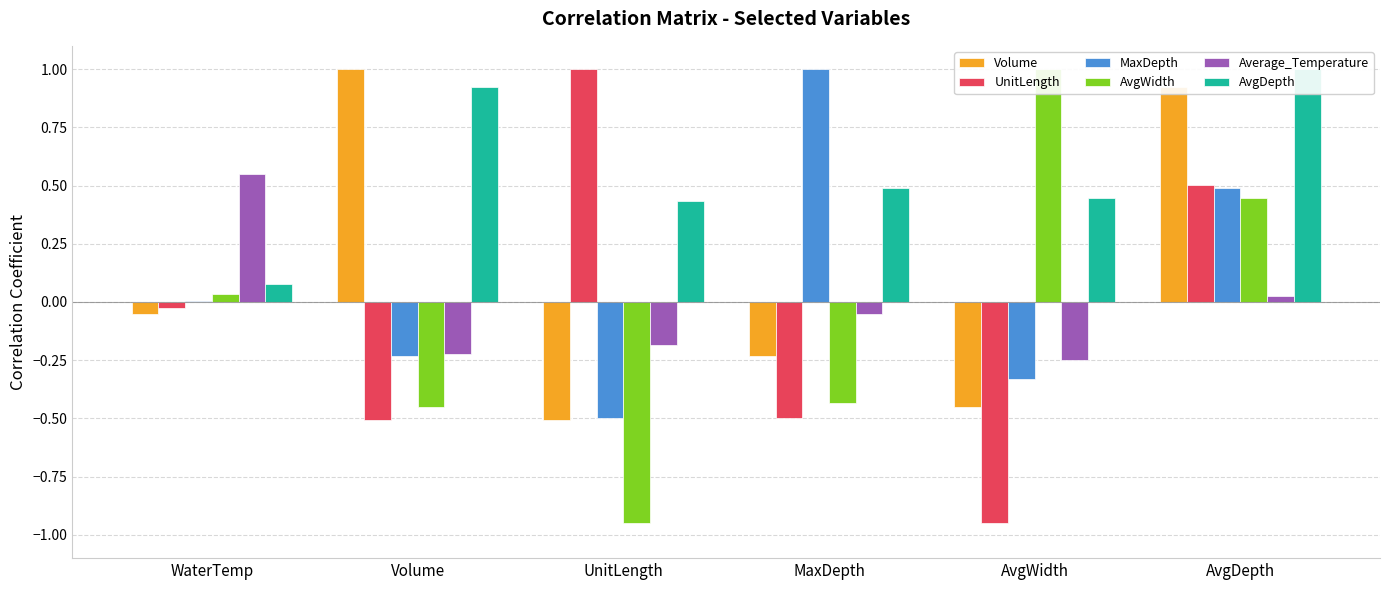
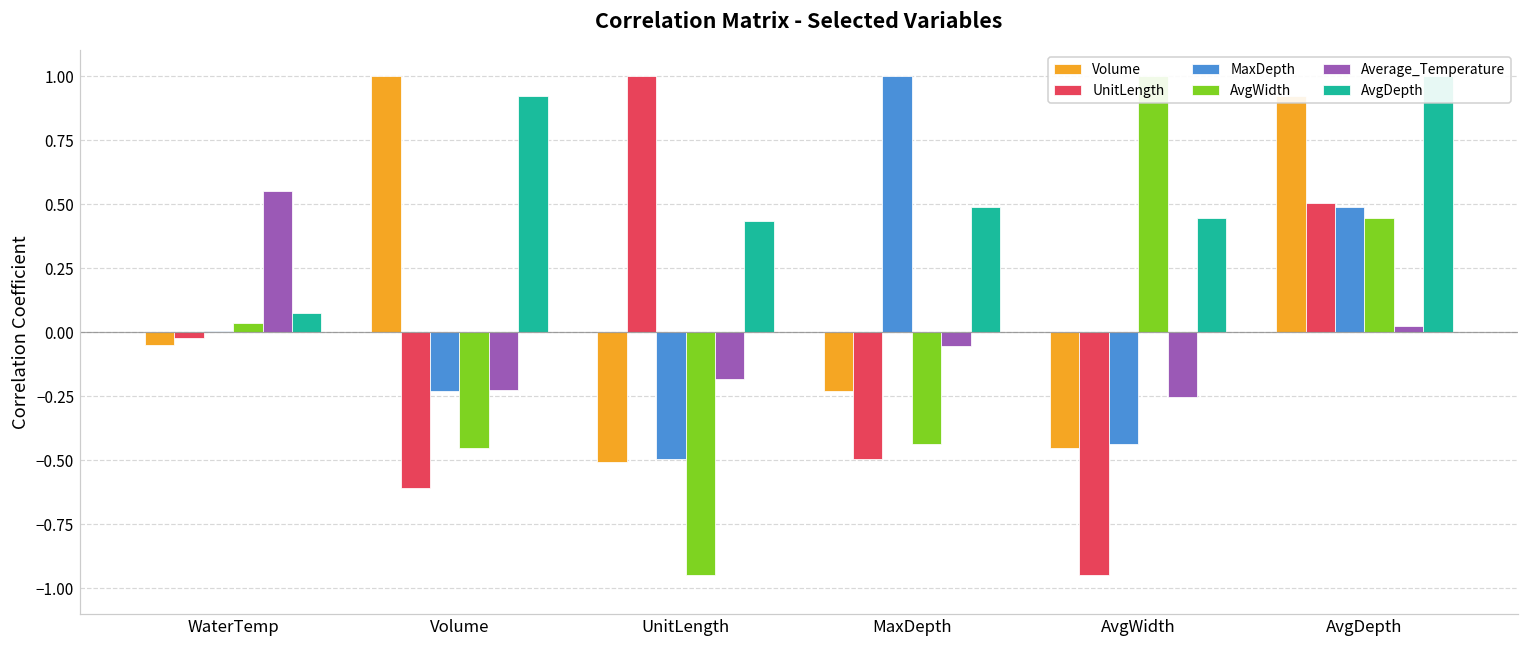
UnitLength, Volume: -0.51 -> -0.61
MaxDepth, AvgWidth: -0.33 -> -0.43
